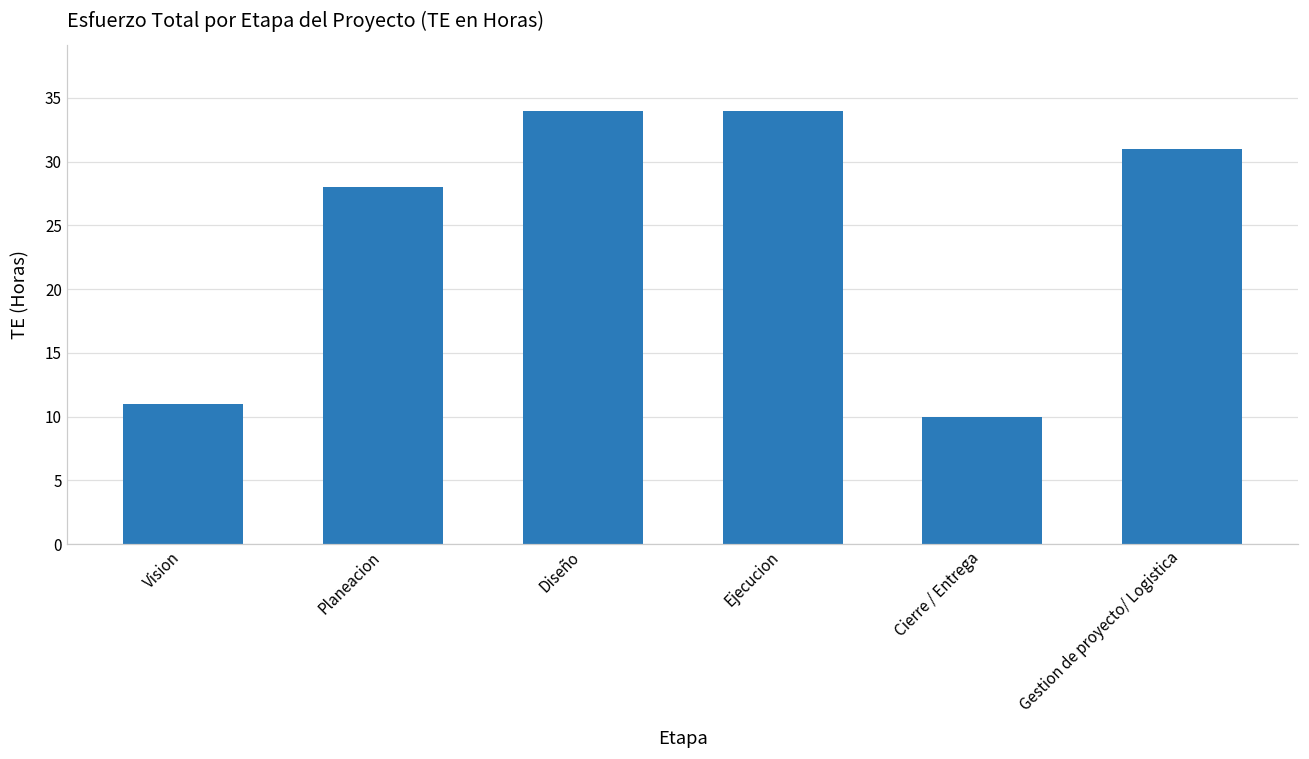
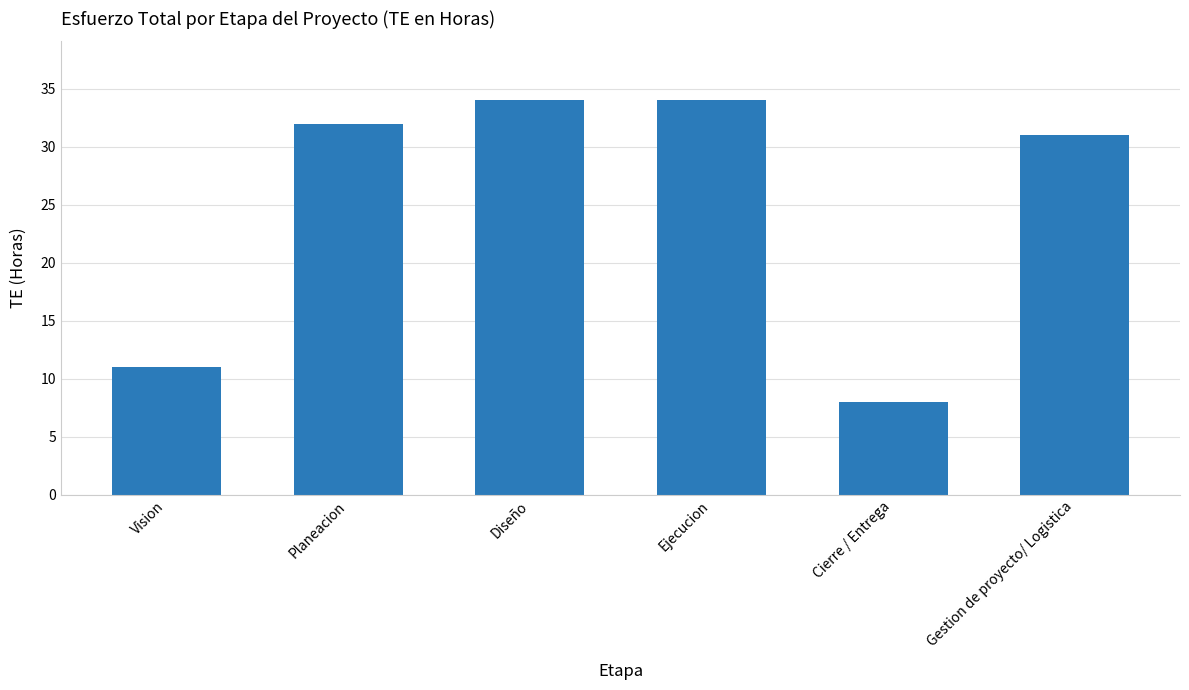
Planeacion: 28 -> 32
Cierre / Entrega: 10 -> 8
